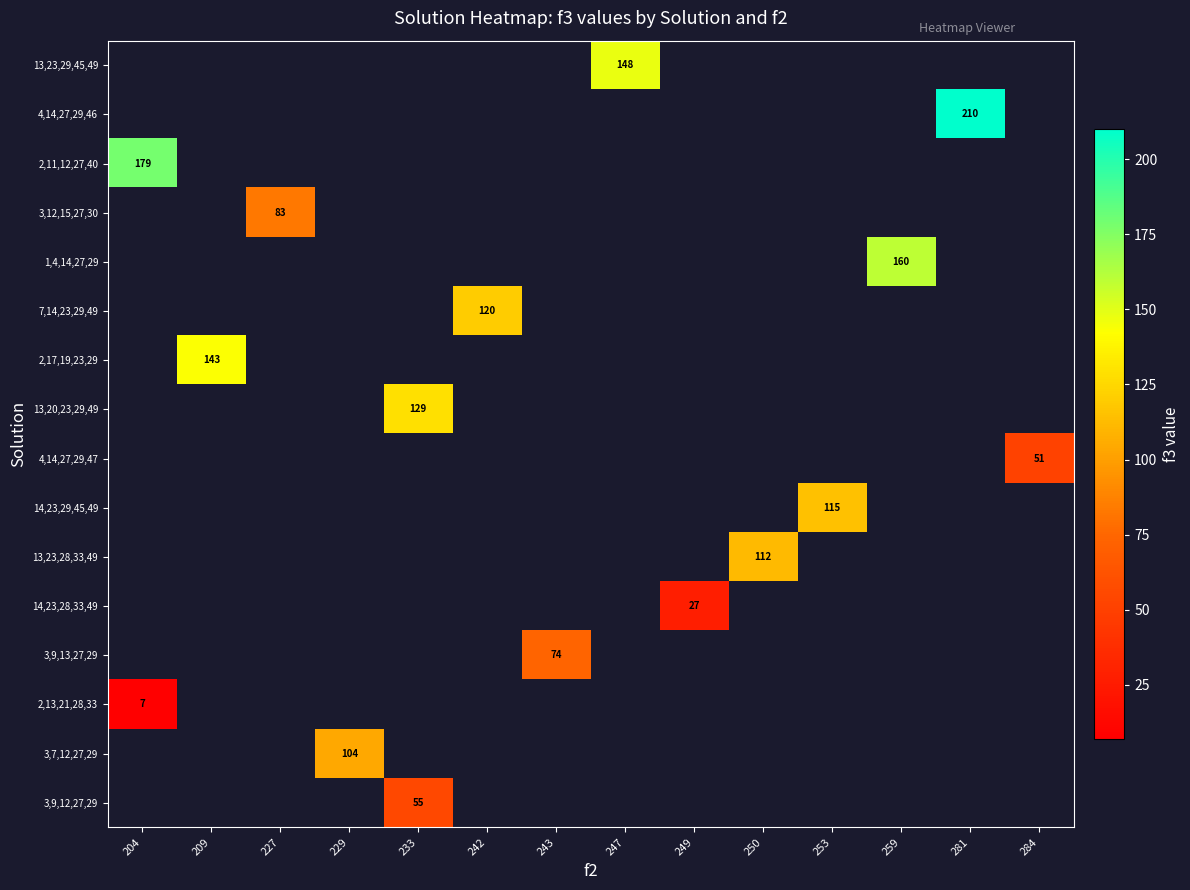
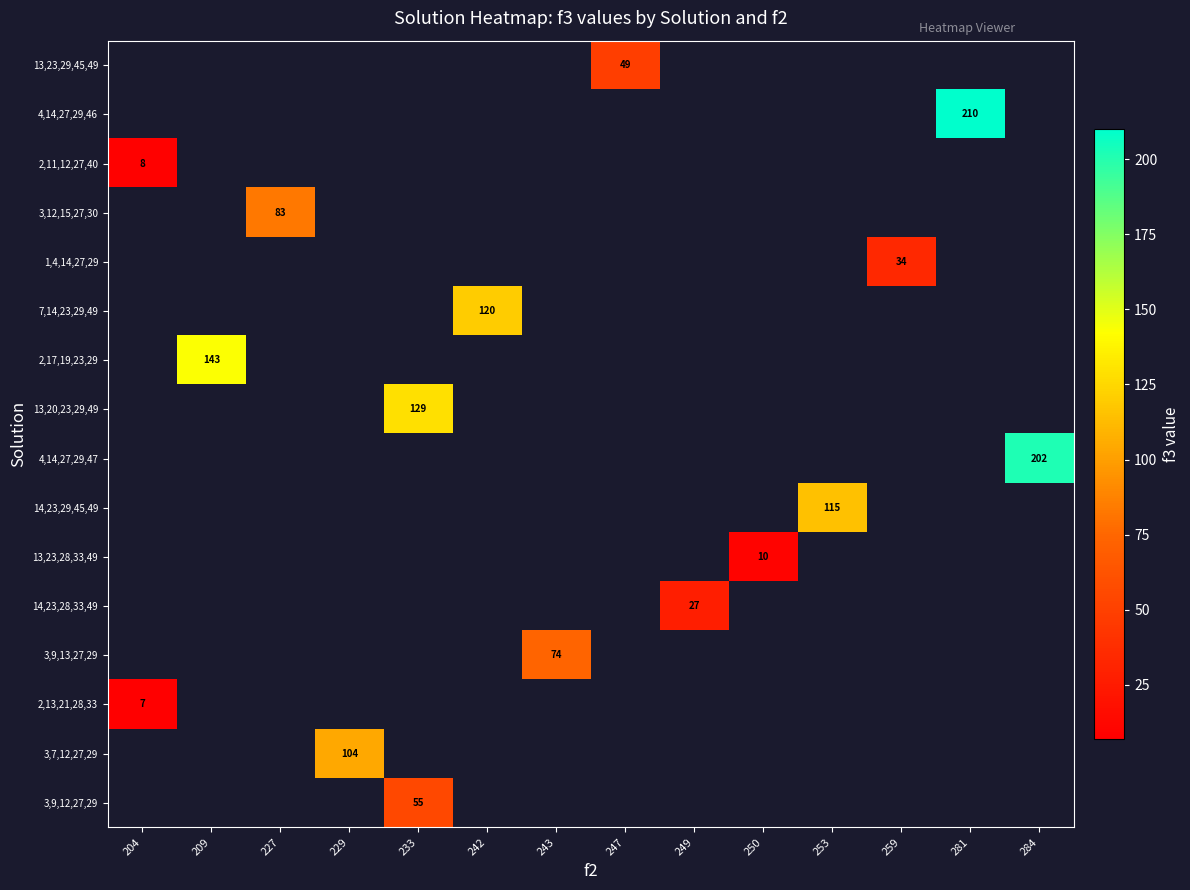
13,23,29,45,49, 247: 148 -> 49
2,11,12,27,40, 204: 179 -> 8
1,4,14,27,29, 259: 160 -> 34
4,14,27,29,47, 284: 51 -> 202
13,23,28,33,49, 250: 112 -> 10
